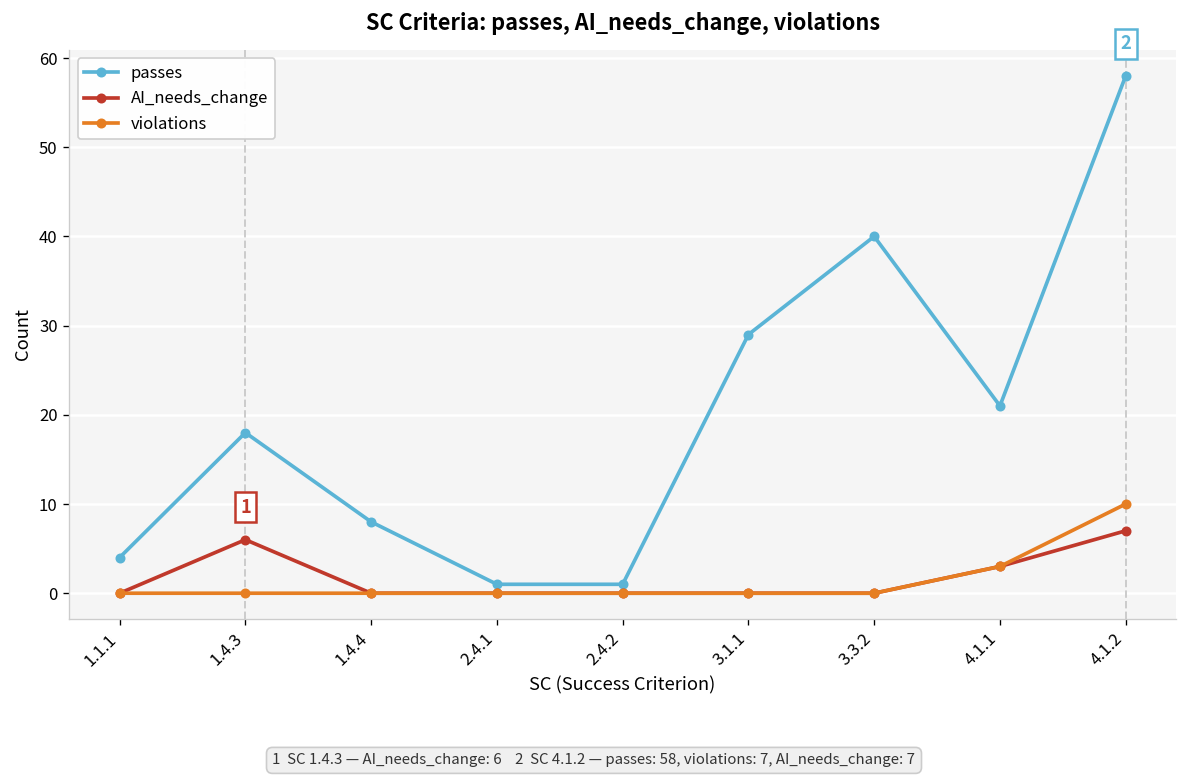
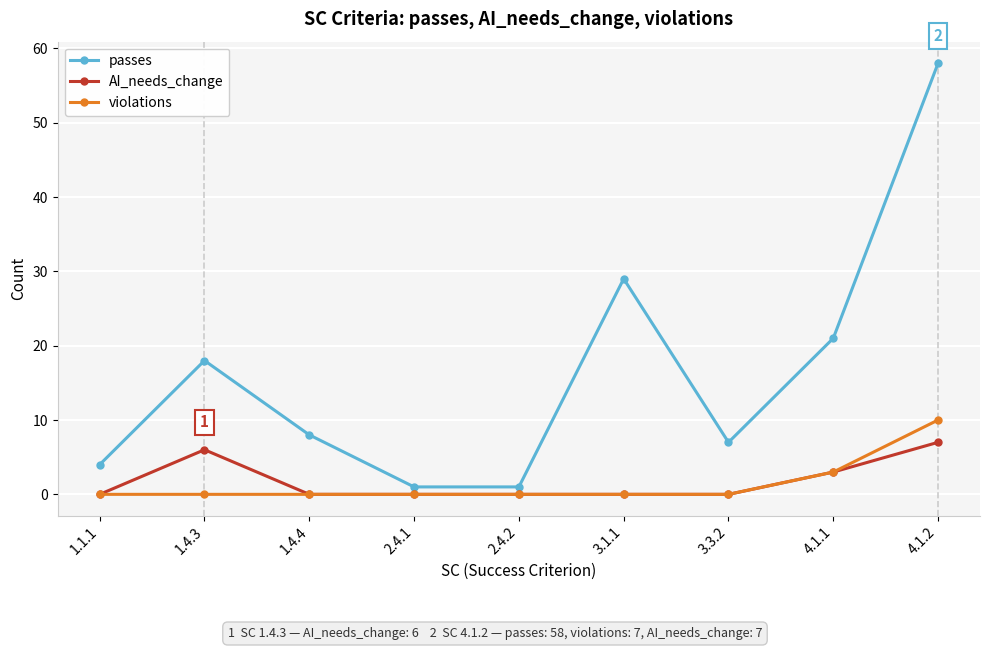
passes, 3.3.2: 40 -> 7
